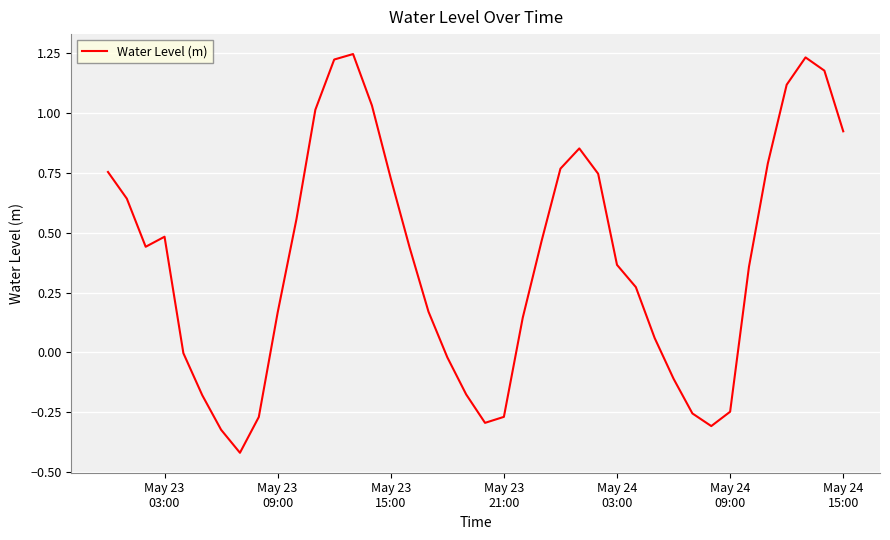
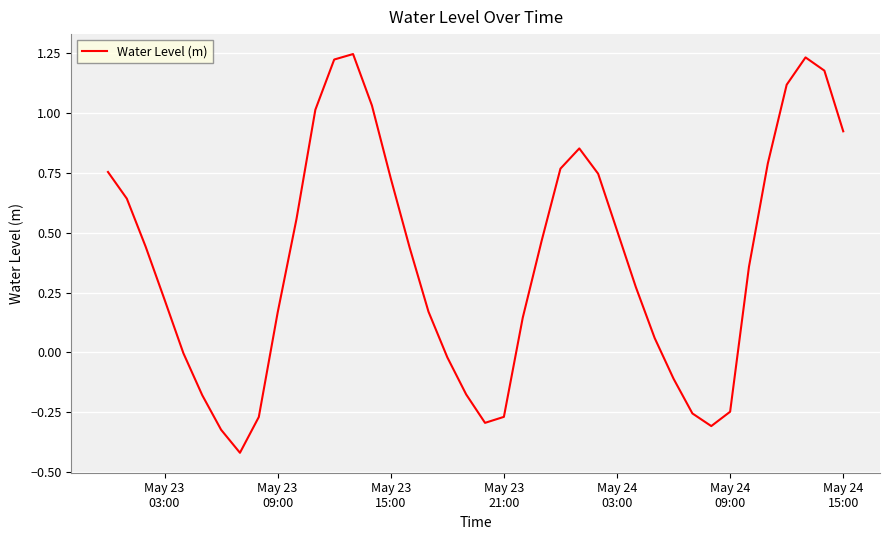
May 23 03:00: 0.48 -> 0.22
May 24 03:00: 0.37 -> 0.51
